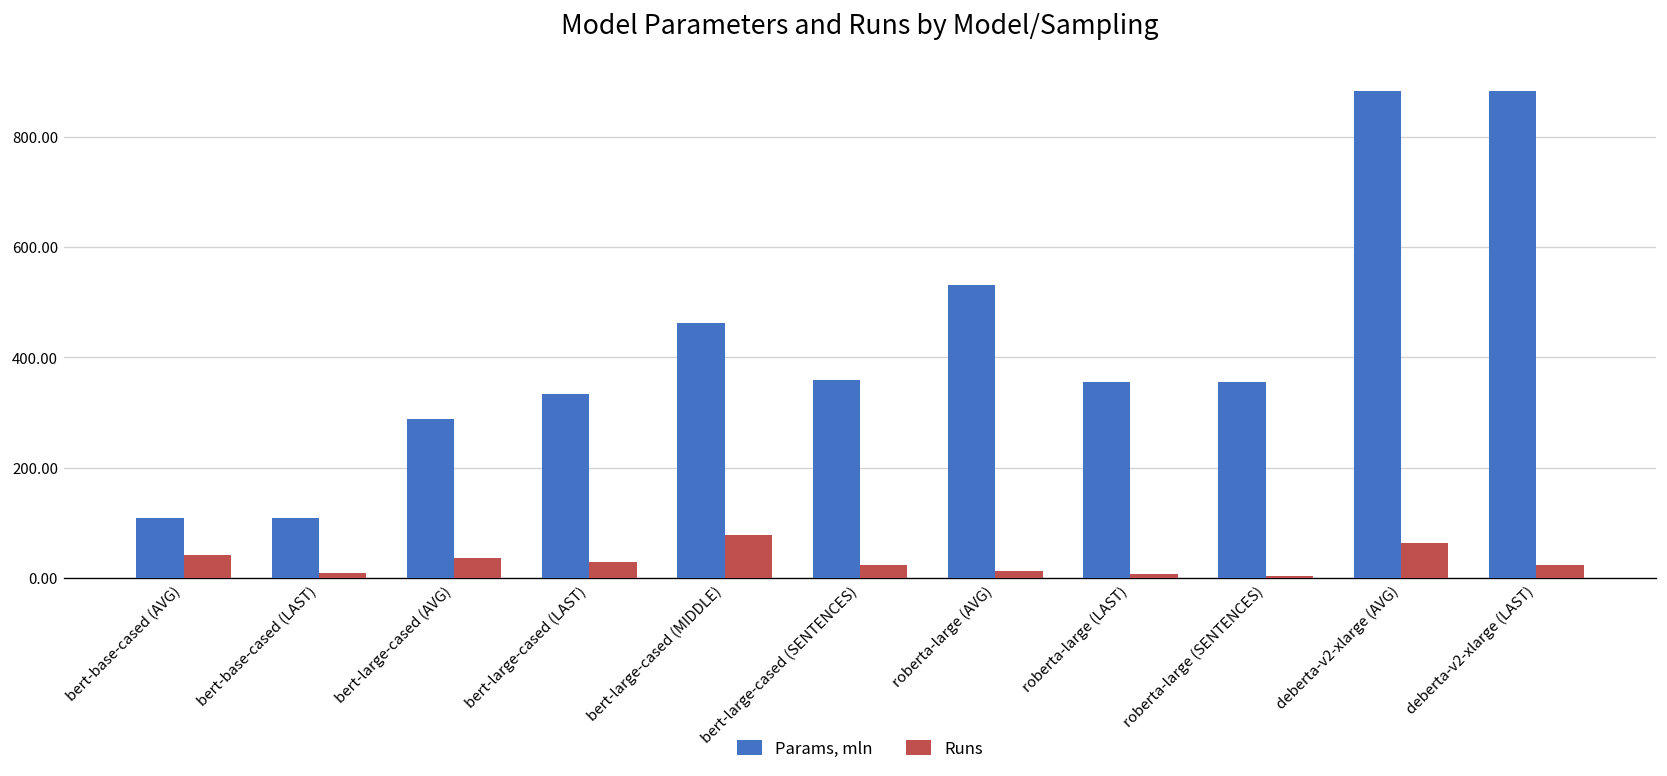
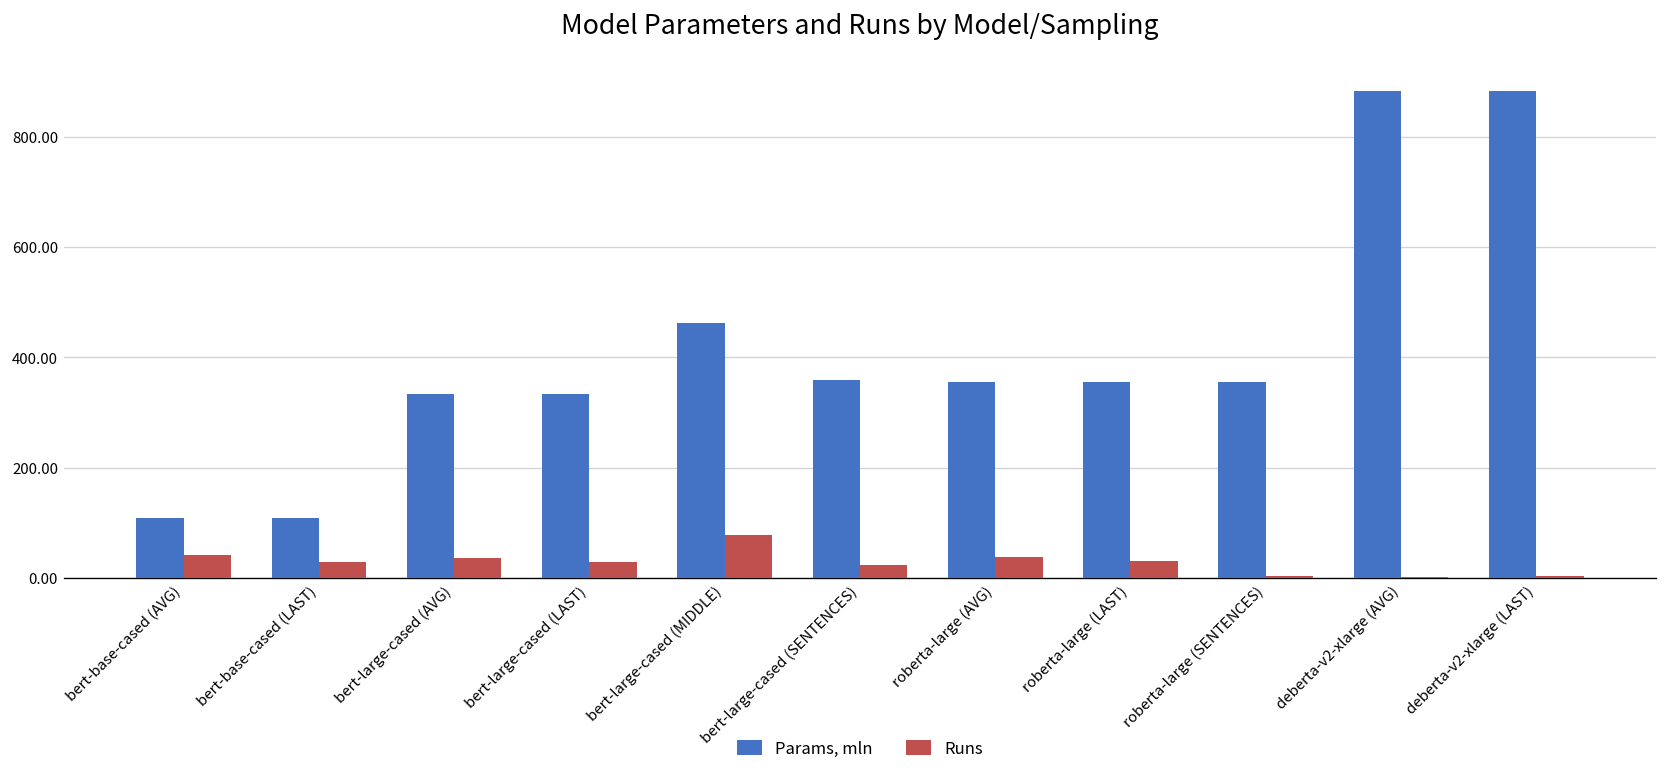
Runs, bert-base-cased (LAST): 10 -> 30
Params, mln, bert-large-cased (AVG): 290 -> 330
Params, mln, roberta-large (AVG): 530 -> 360
Runs, roberta-large (AVG): 10 -> 40
Runs, roberta-large (LAST): 10 -> 30
Runs, deberta-v2-xlarge (AVG): 60 -> 0
Runs, deberta-v2-xlarge (LAST): 20 -> 0
